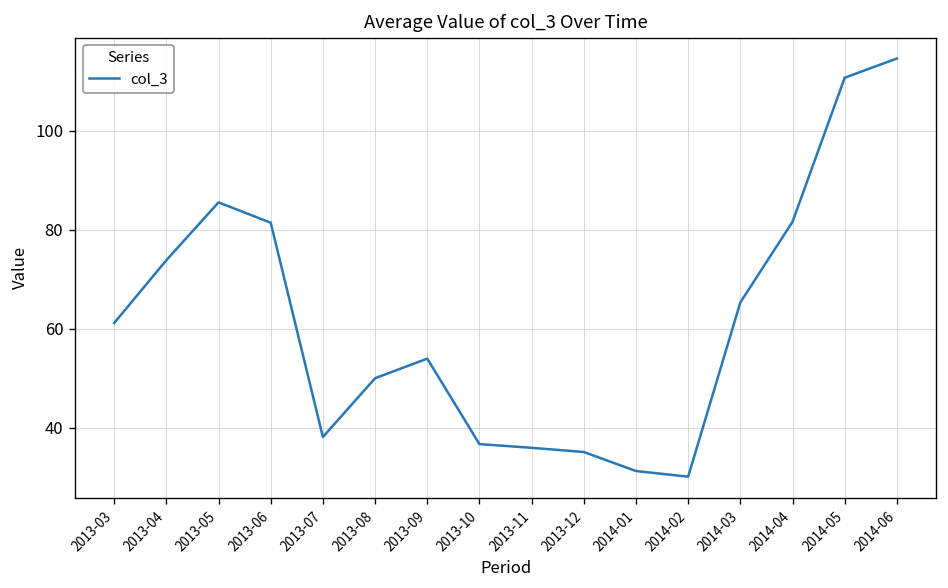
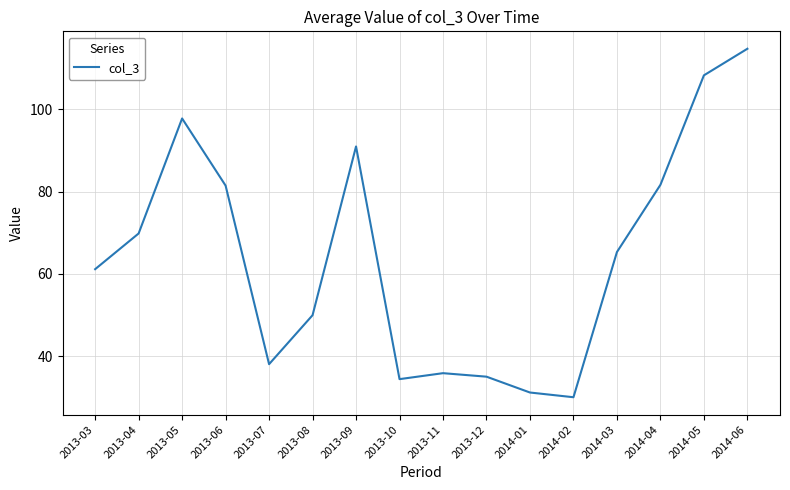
2013-04: 74 -> 70
2013-05: 86 -> 98
2013-09: 54 -> 91
2013-10: 37 -> 34
2014-05: 111 -> 108
